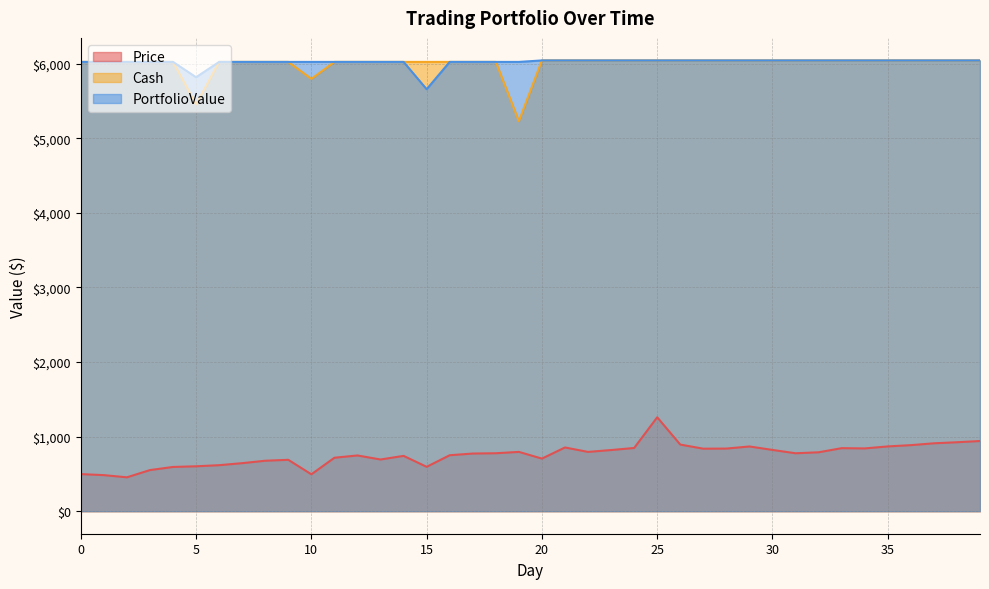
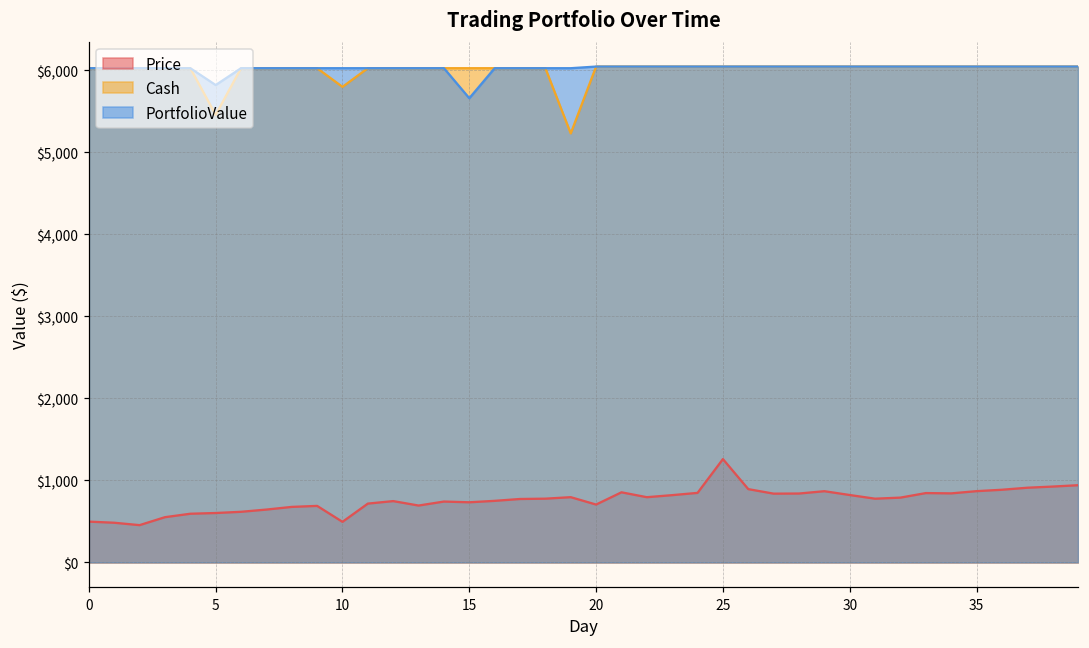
Price, 15: $600 -> $700
